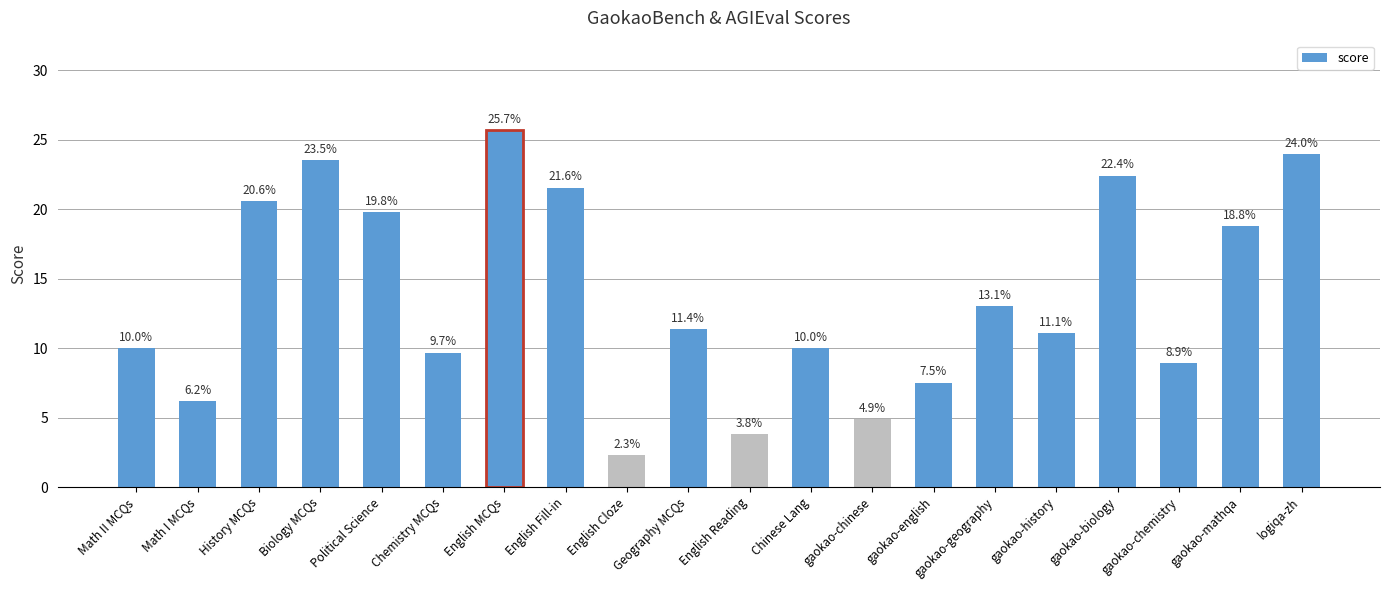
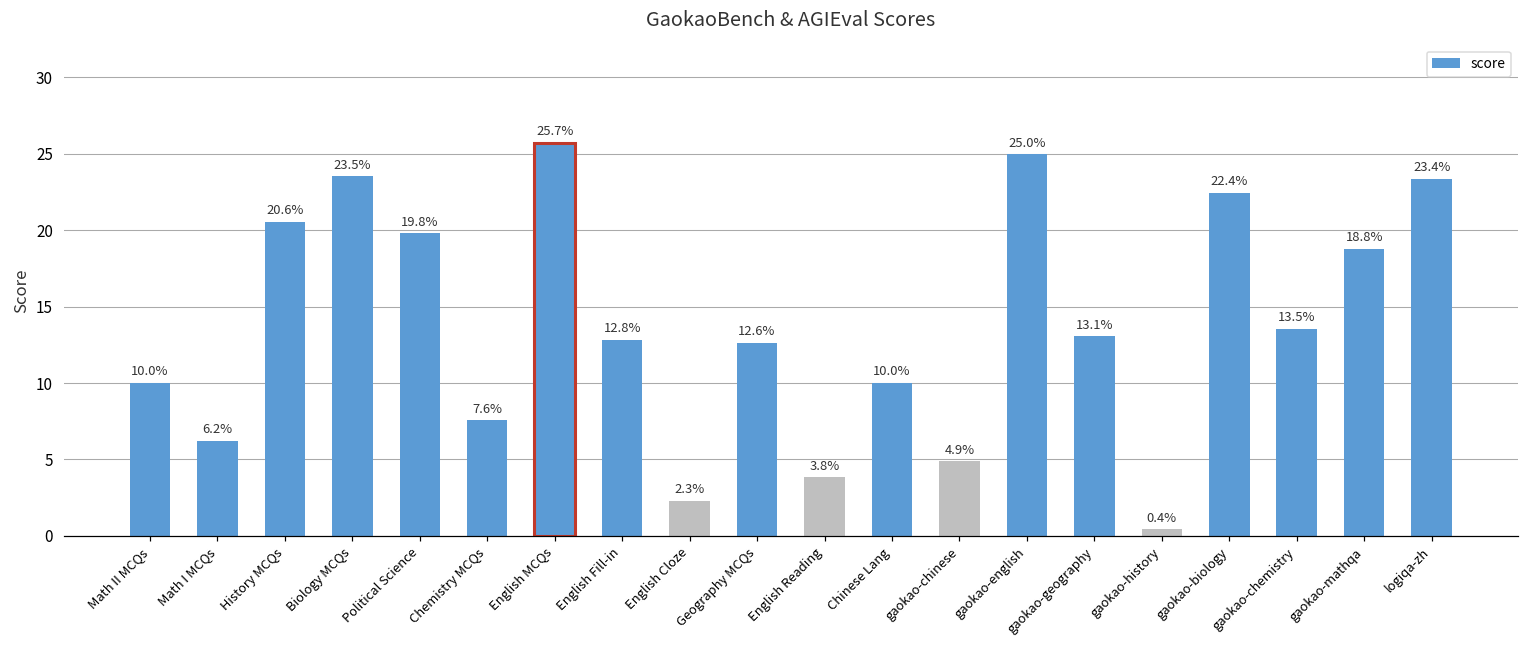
Chemistry MCQs: 9.7% -> 7.6%
English Fill-in: 21.6% -> 12.8%
Geography MCQs: 11.4% -> 12.6%
gaokao-english: 7.5% -> 25.0%
gaokao-history: 11.1% -> 0.4%
gaokao-chemistry: 8.9% -> 13.5%
logiqa-zh: 24.0% -> 23.4%
